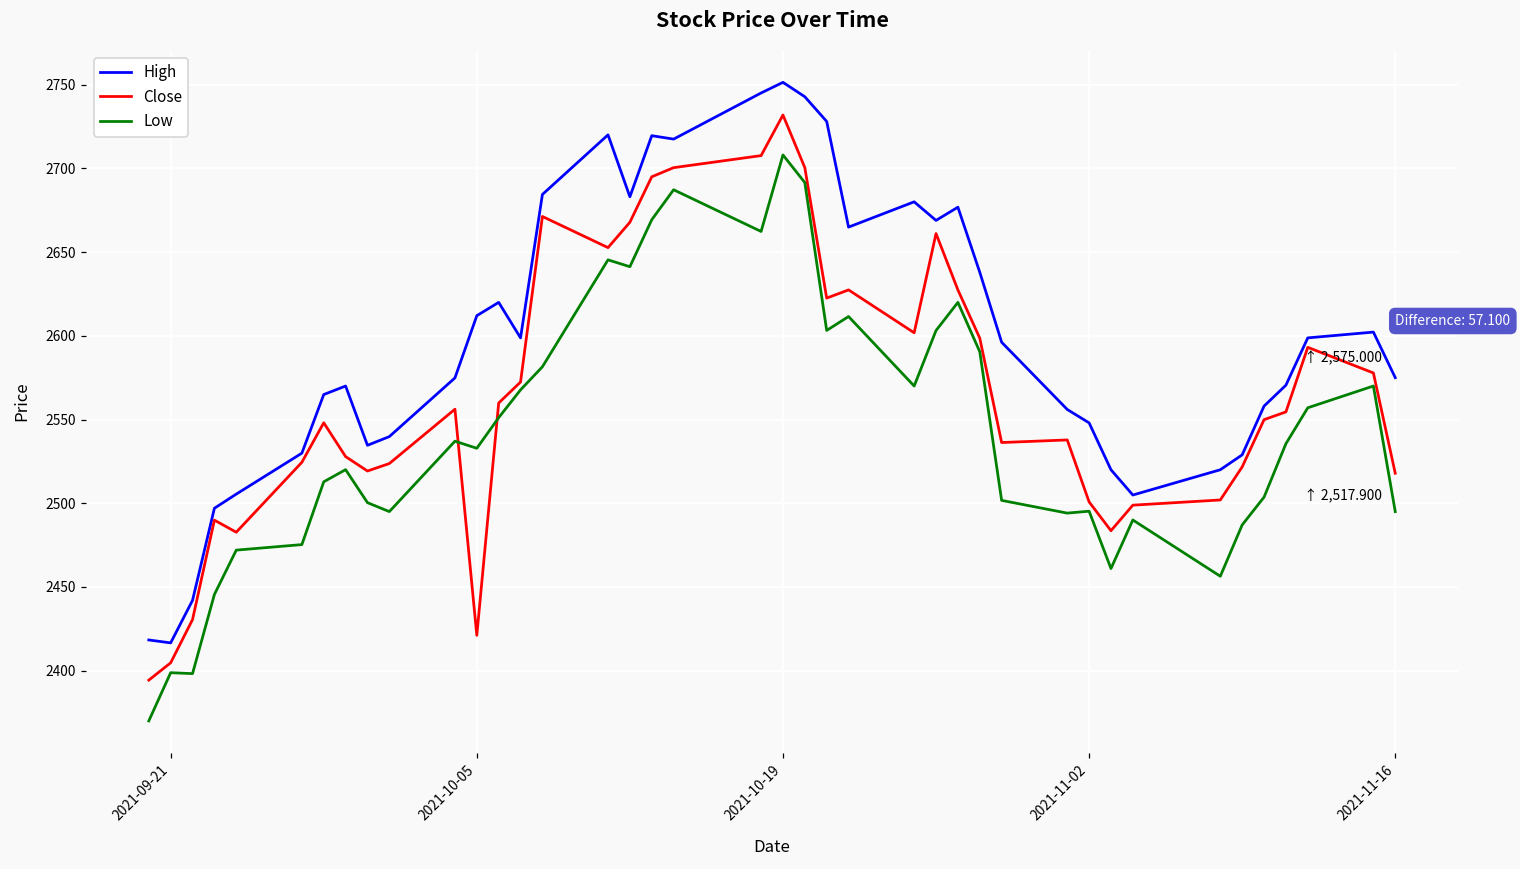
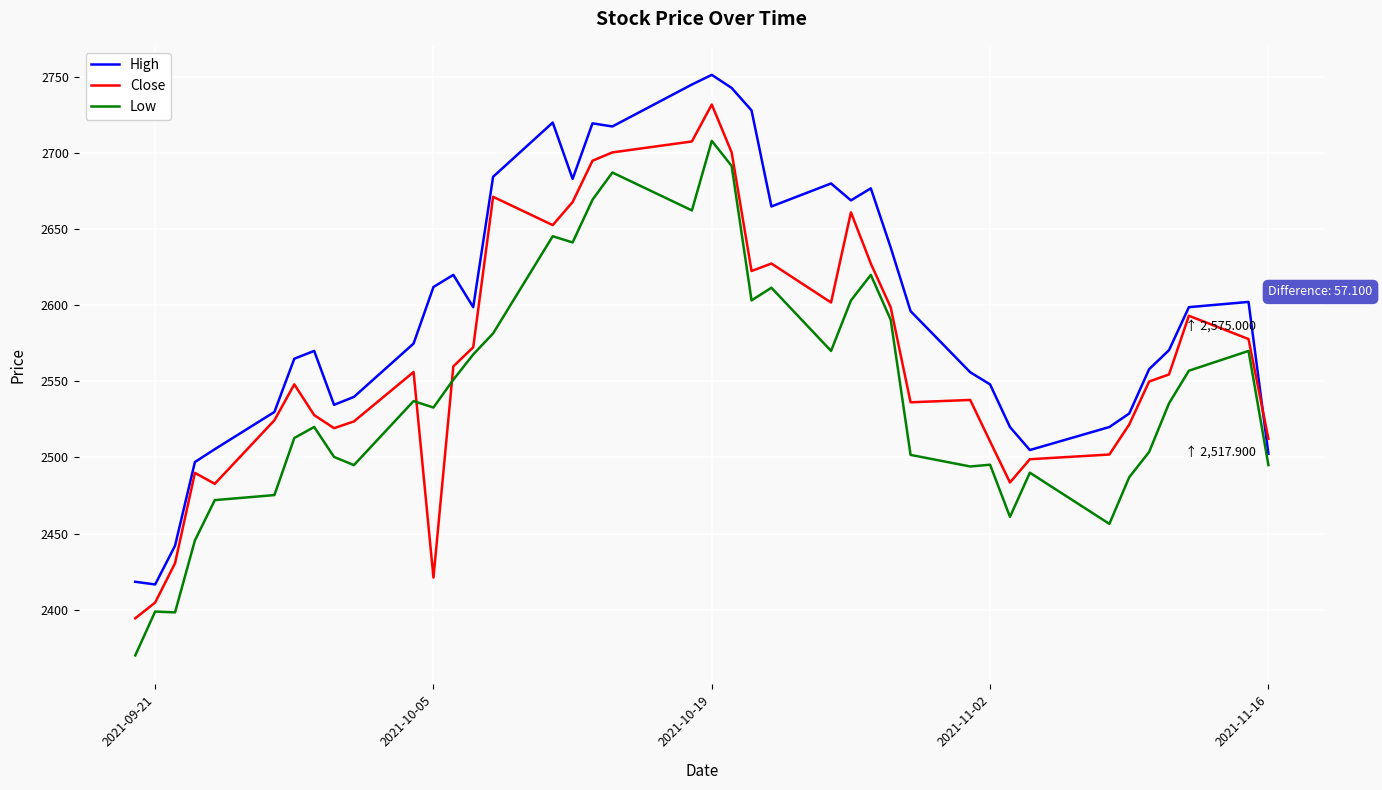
Close, 2021-11-02: 2501 -> 2511
High, 2021-11-16: 2575 -> 2502
Close, 2021-11-16: 2518 -> 2512
